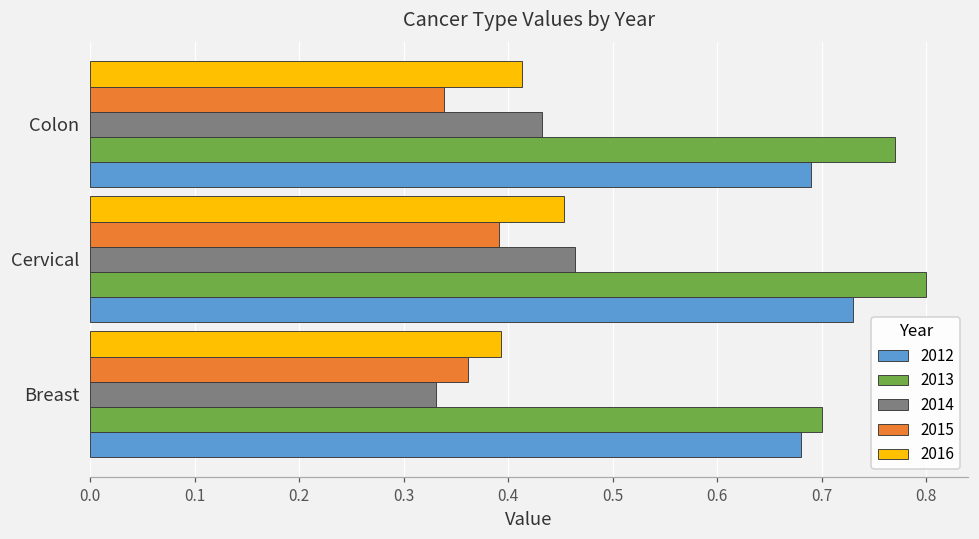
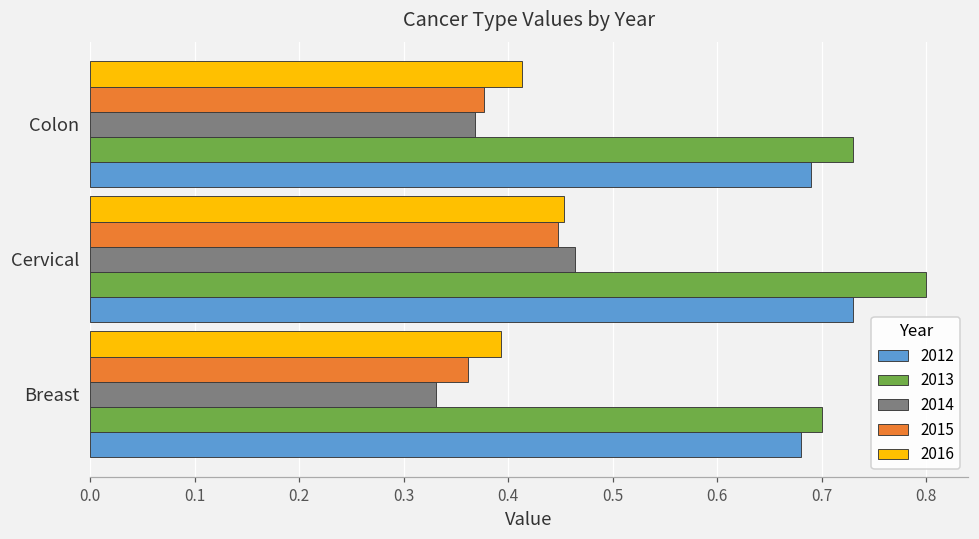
2015, Colon: 0.34 -> 0.38
2014, Colon: 0.43 -> 0.37
2013, Colon: 0.77 -> 0.73
2015, Cervical: 0.39 -> 0.45
